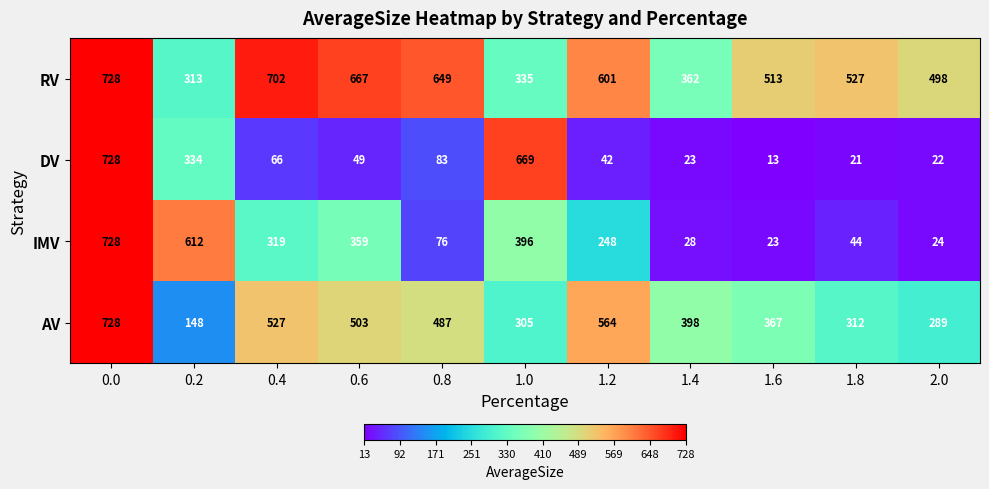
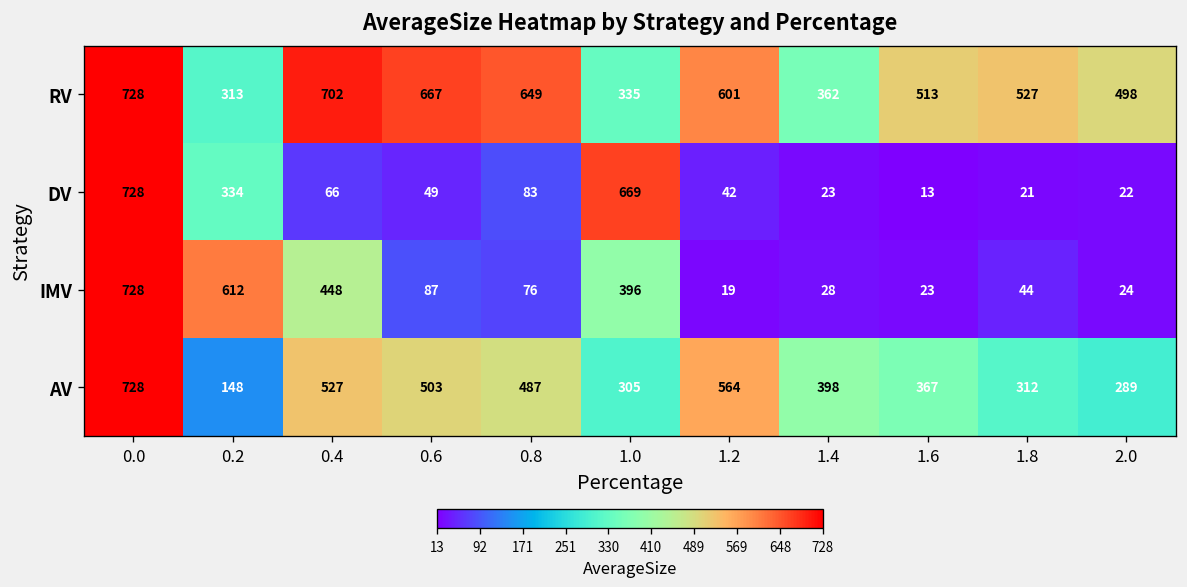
IMV, 0.4: 319 -> 448
IMV, 0.6: 359 -> 87
IMV, 1.2: 248 -> 19
